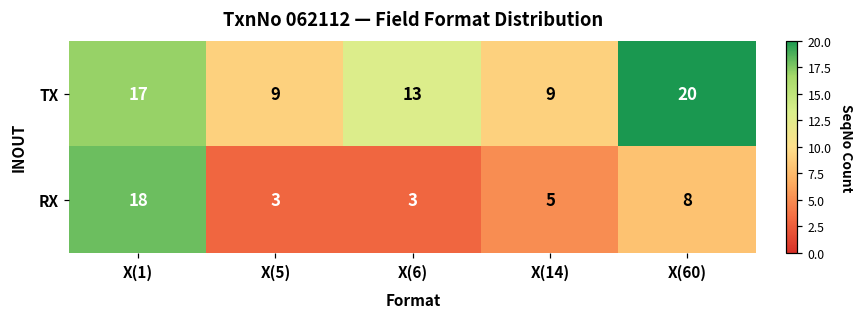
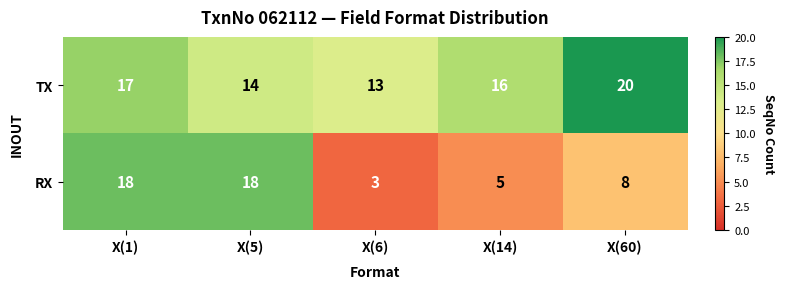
TX, X(5): 9 -> 14
TX, X(14): 9 -> 16
RX, X(5): 3 -> 18
